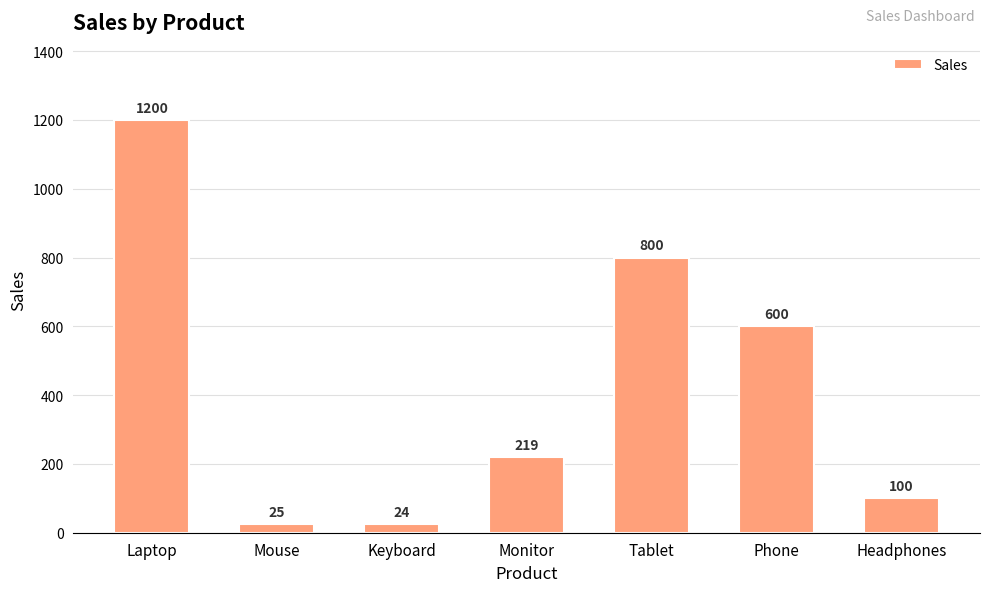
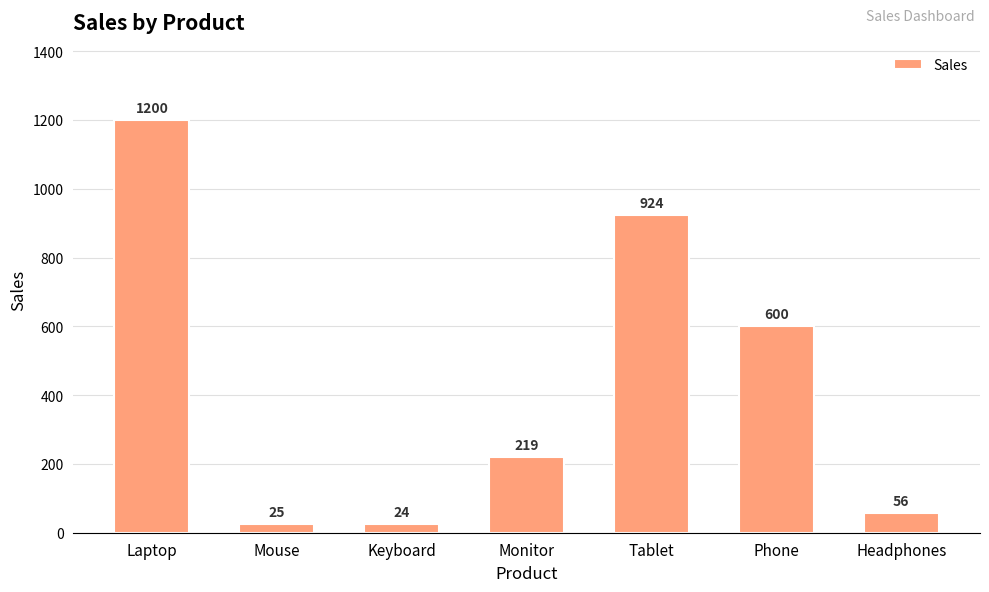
Tablet: 800 -> 924
Headphones: 100 -> 56
